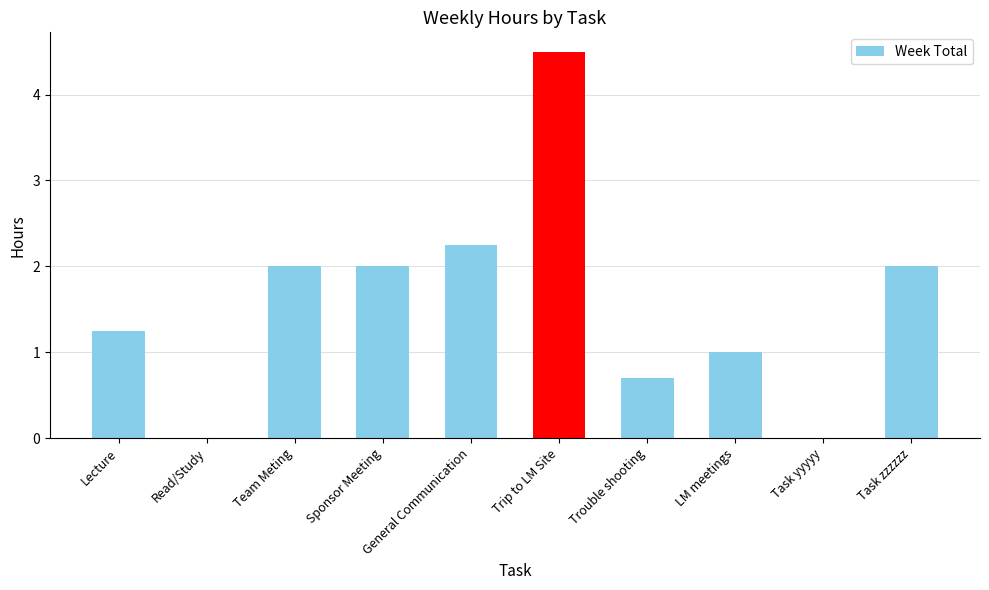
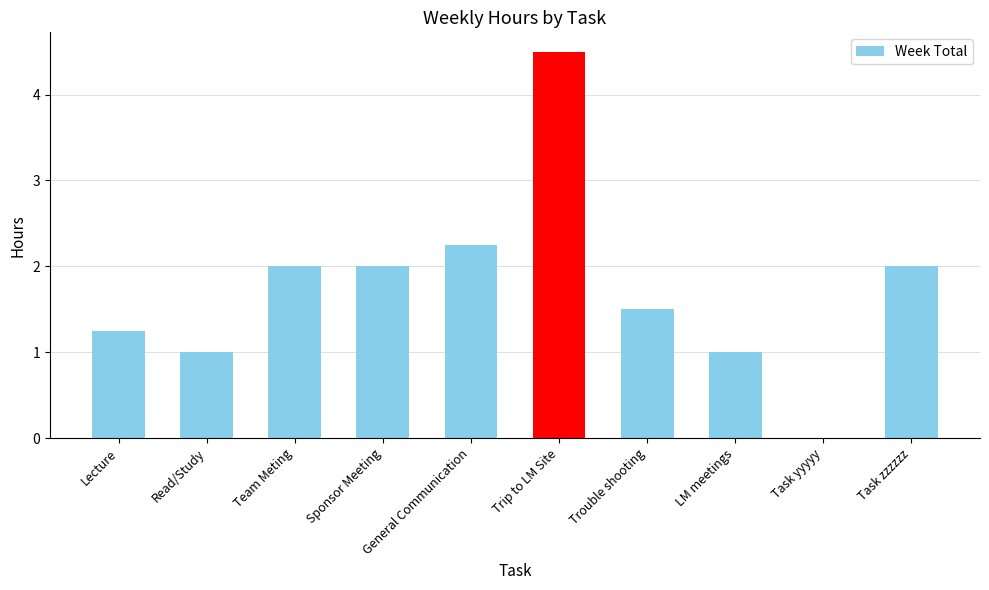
Read/Study: 0 -> 1
Trouble shooting: 0.7 -> 1.5
